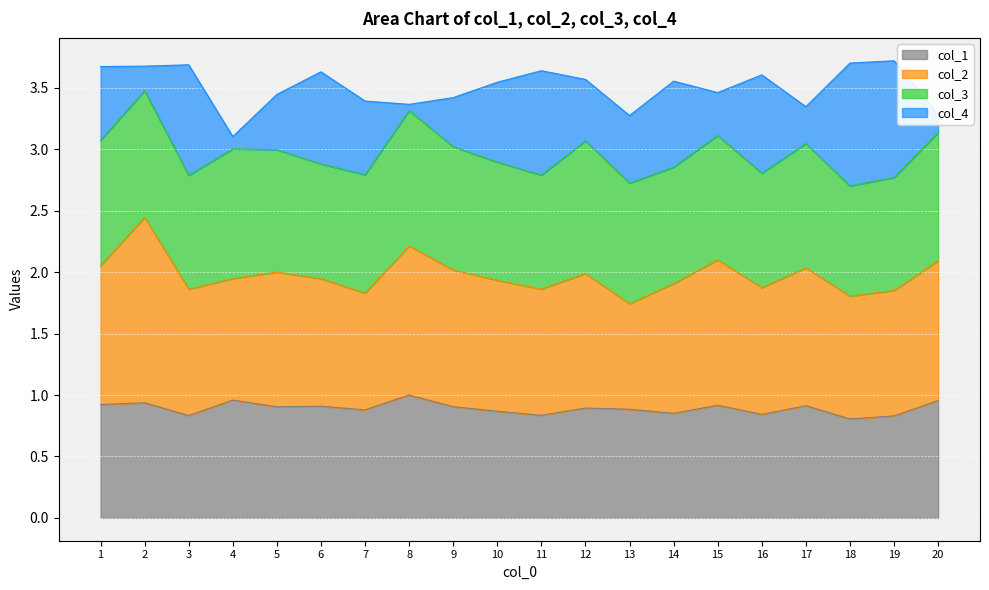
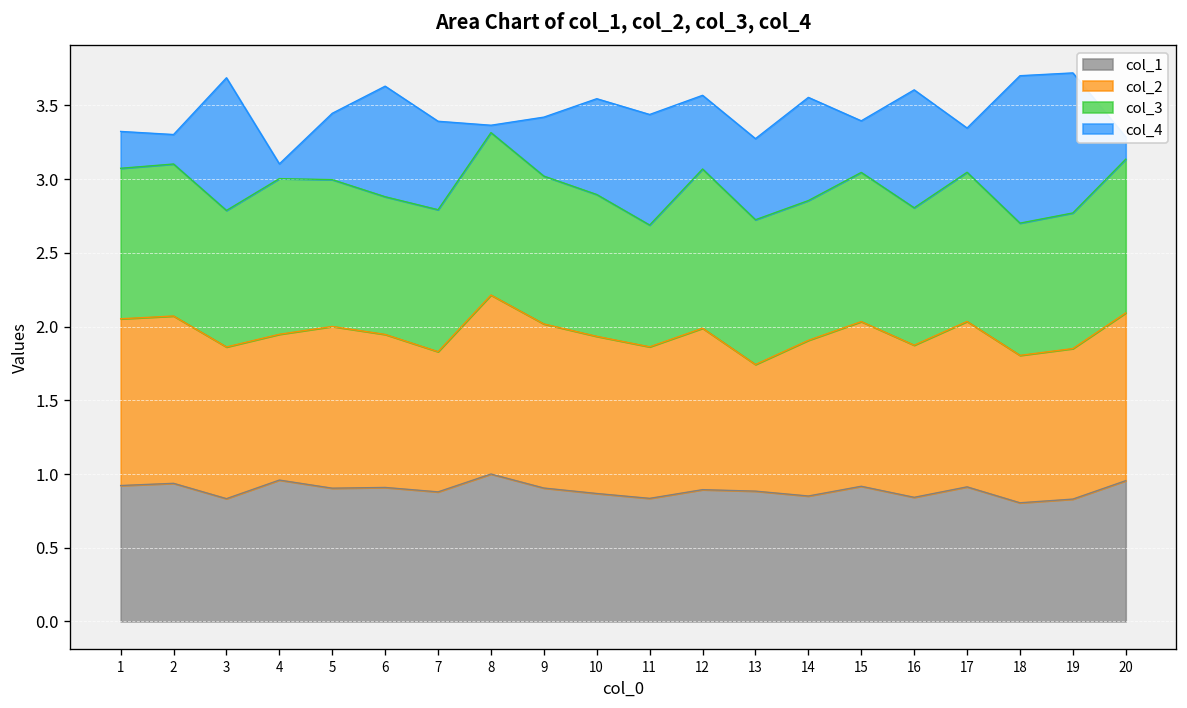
col_4, 1: 0.60 -> 0.25
col_2, 2: 1.51 -> 1.14
col_3, 11: 0.93 -> 0.83
col_4, 11: 0.85 -> 0.75
col_2, 15: 1.18 -> 1.12
